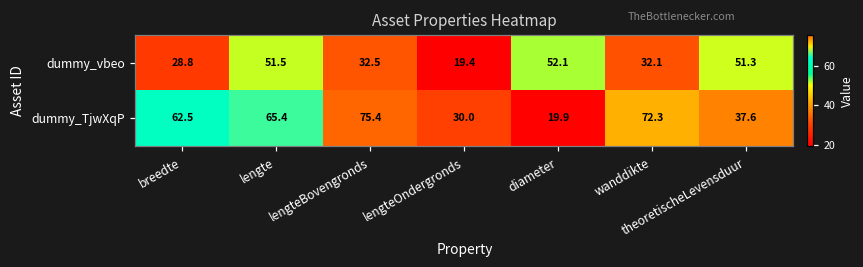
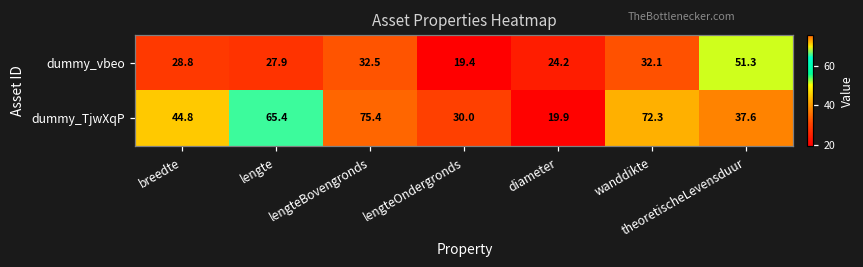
dummy_vbeo, lengte: 51.5 -> 27.9
dummy_vbeo, diameter: 52.1 -> 24.2
dummy_TjwXqP, breedte: 62.5 -> 44.8
